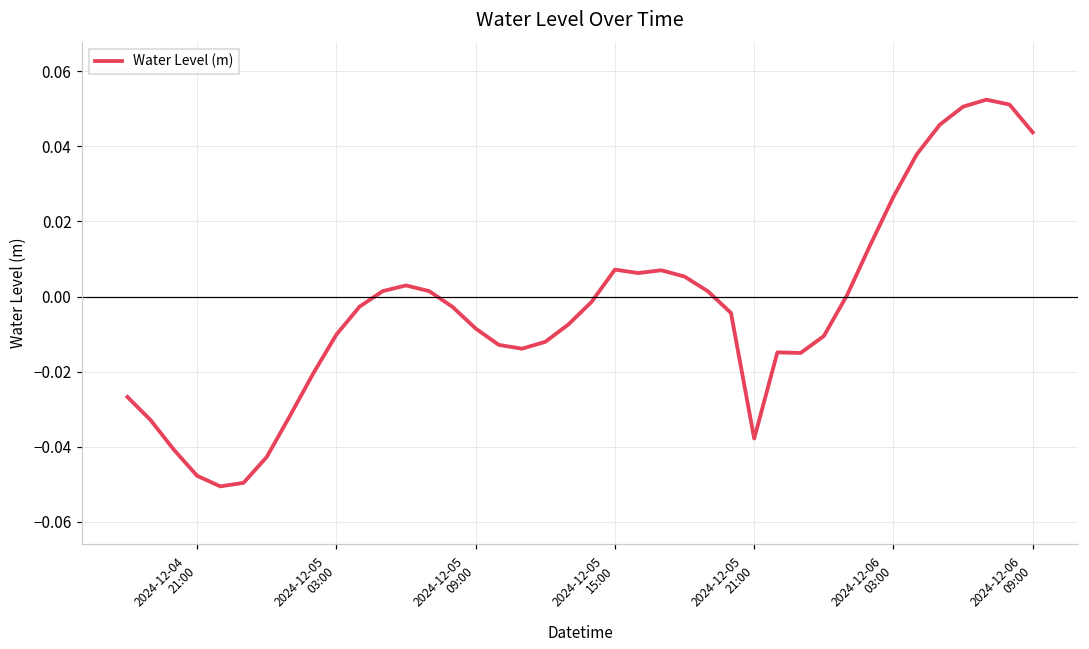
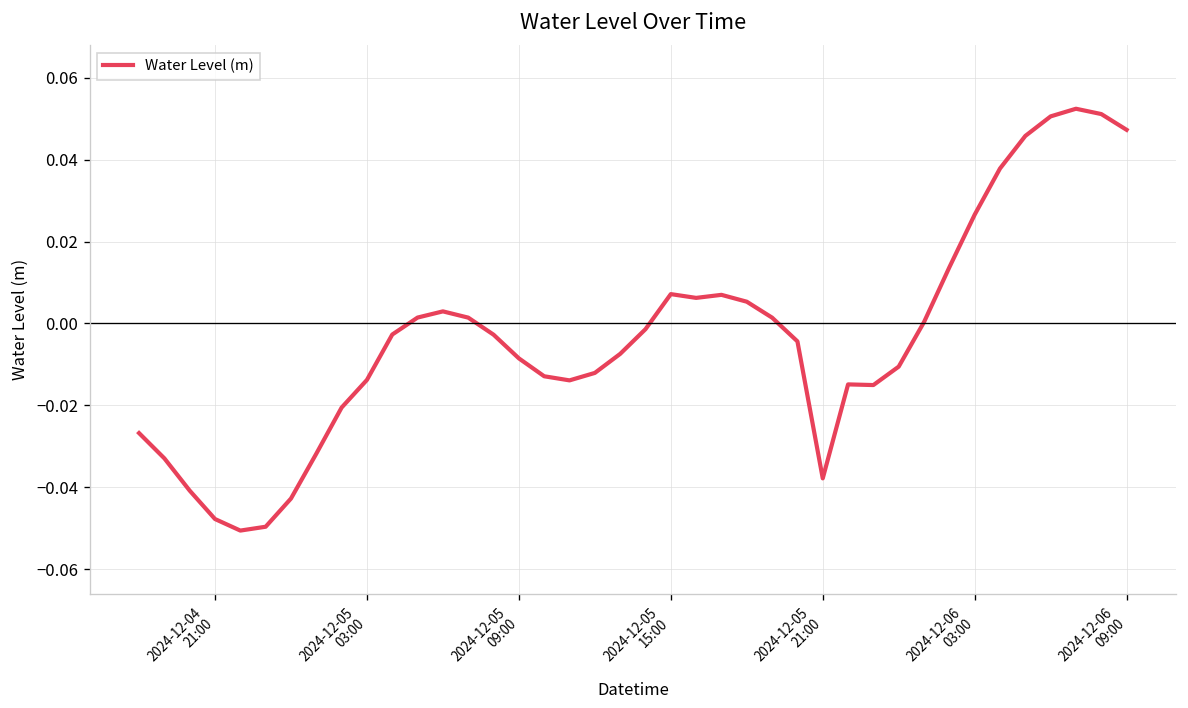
2024-12-05 03:00: -0.010 -> -0.014
2024-12-06 09:00: 0.044 -> 0.047
